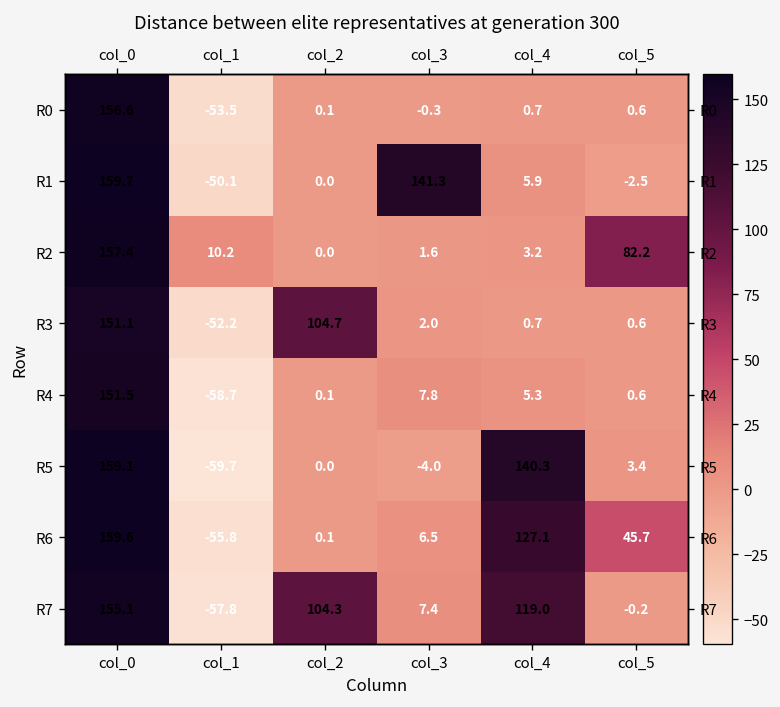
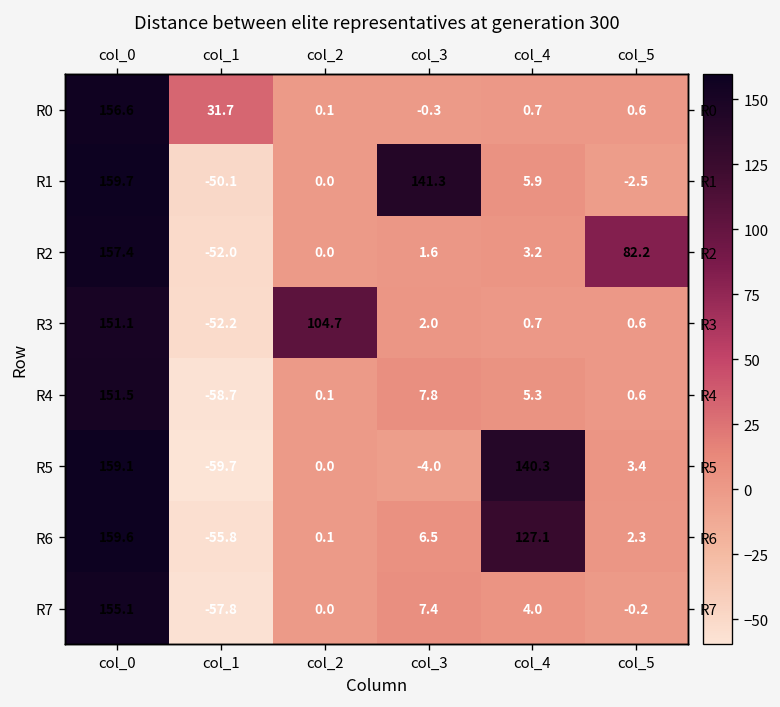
R0, col_1: -53.5 -> 31.7
R2, col_1: 10.2 -> -52.0
R6, col_5: 45.7 -> 2.3
R7, col_2: 104.3 -> 0.0
R7, col_4: 119.0 -> 4.0
